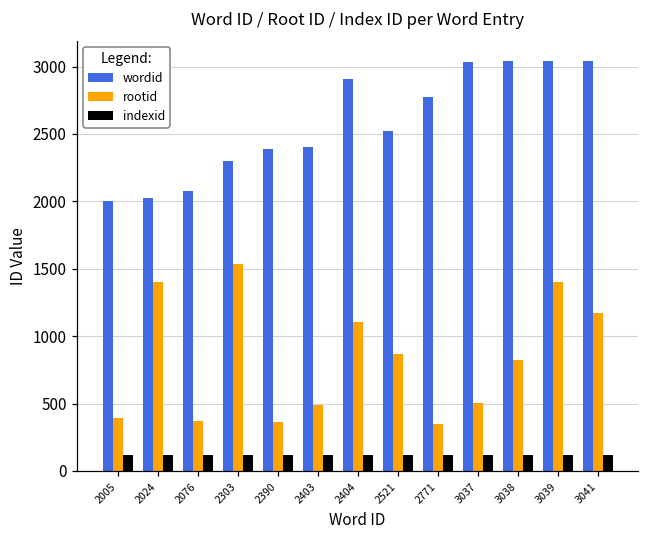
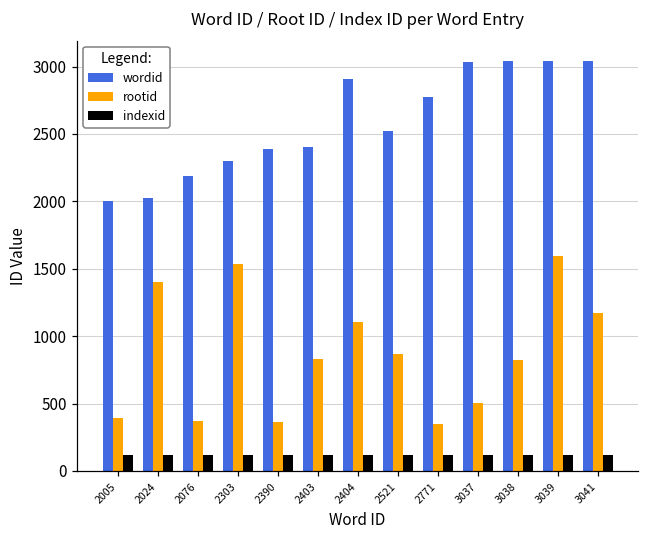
wordid, 2076: 2080 -> 2190
rootid, 2403: 490 -> 830
rootid, 3039: 1400 -> 1590
